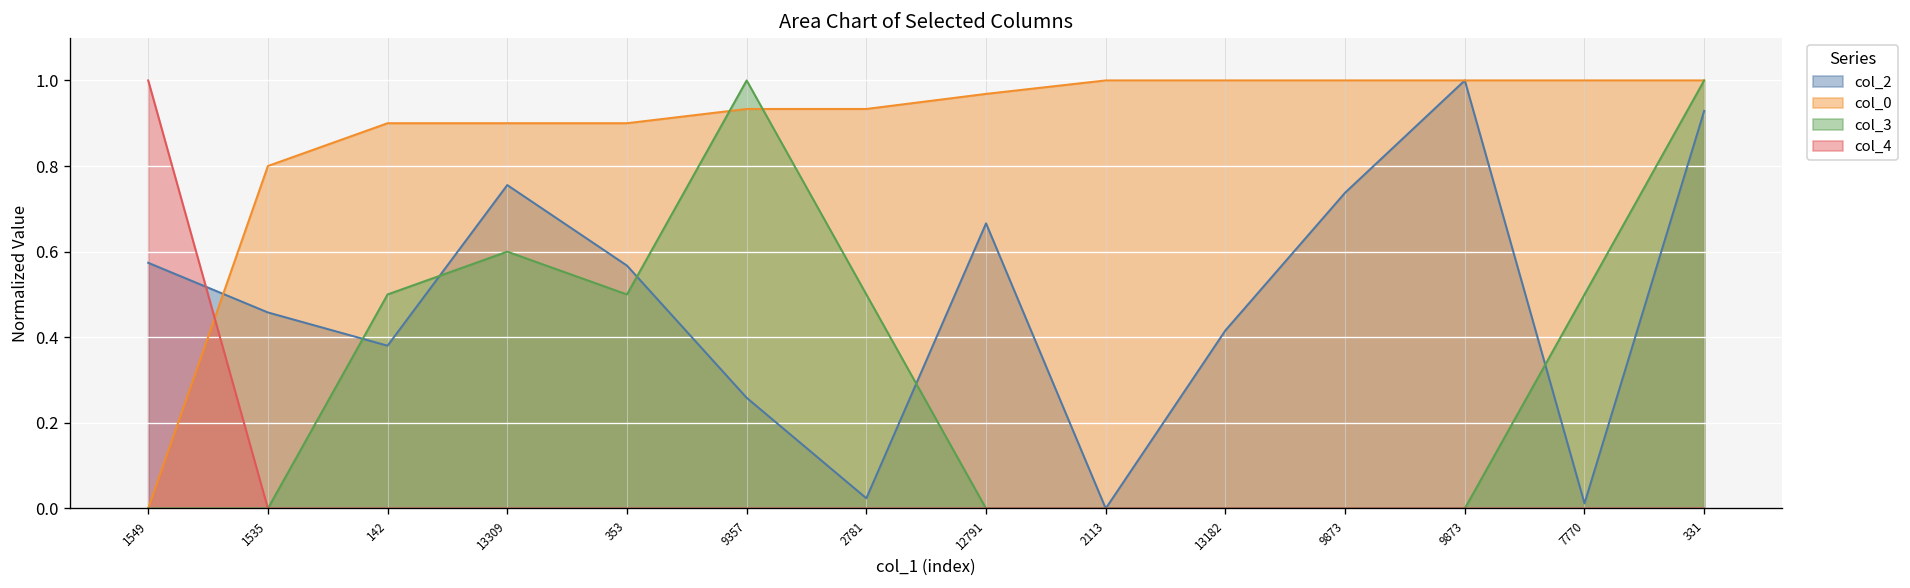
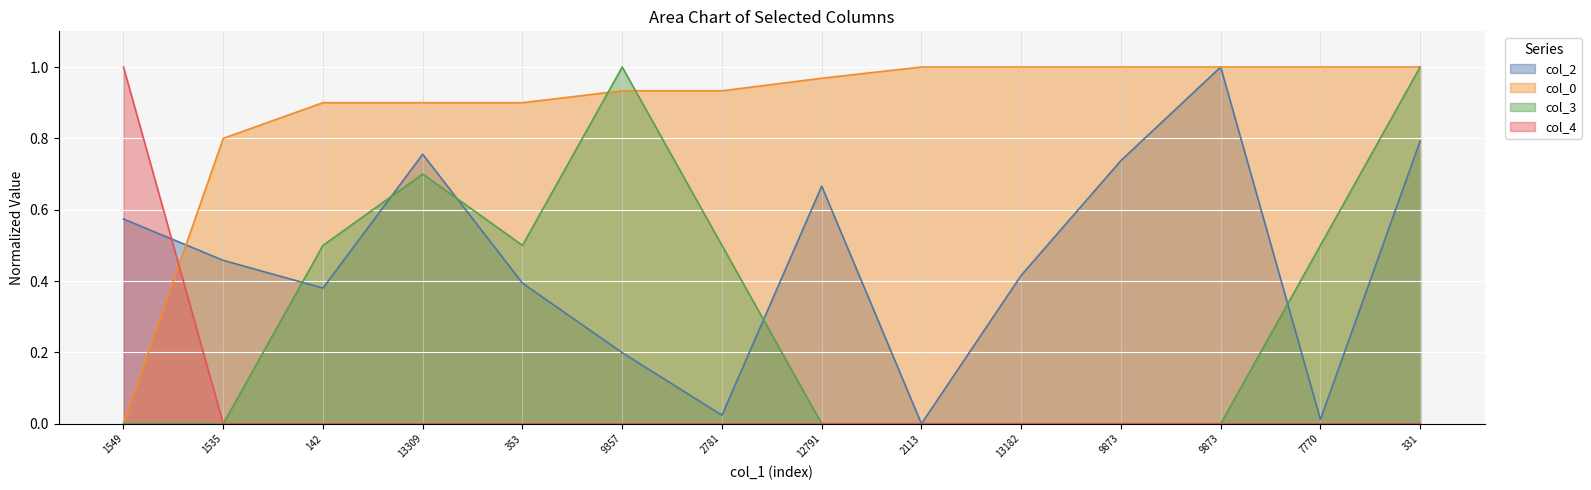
col_3, 13309: 0.60 -> 0.70
col_2, 353: 0.57 -> 0.39
col_2, 9357: 0.26 -> 0.20
col_2, 331: 0.93 -> 0.79
